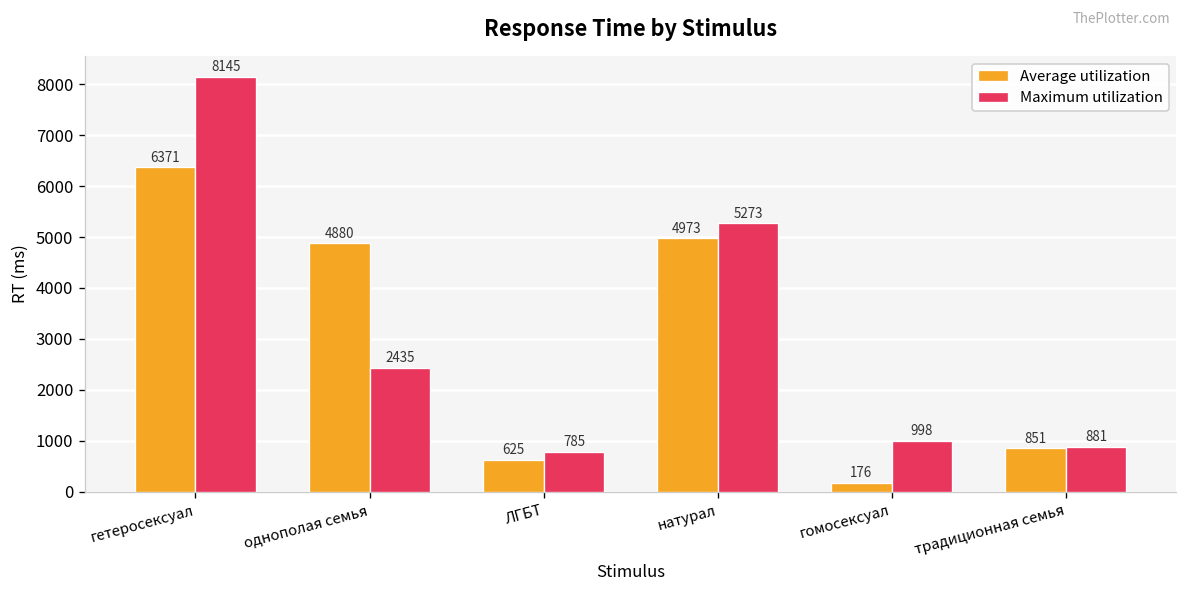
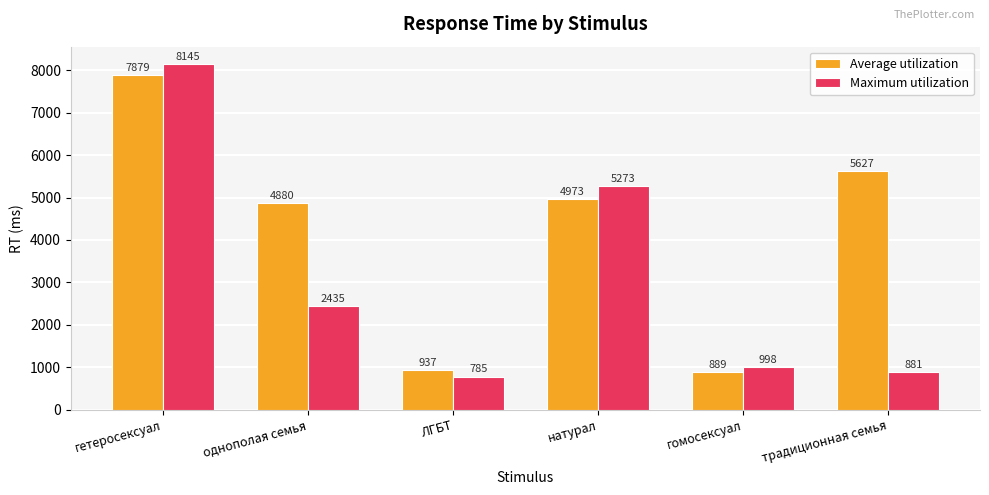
Average utilization, гетеросексуал: 6371 -> 7879
Average utilization, ЛГБТ: 625 -> 937
Average utilization, гомосексуал: 176 -> 889
Average utilization, традиционная семья: 851 -> 5627
